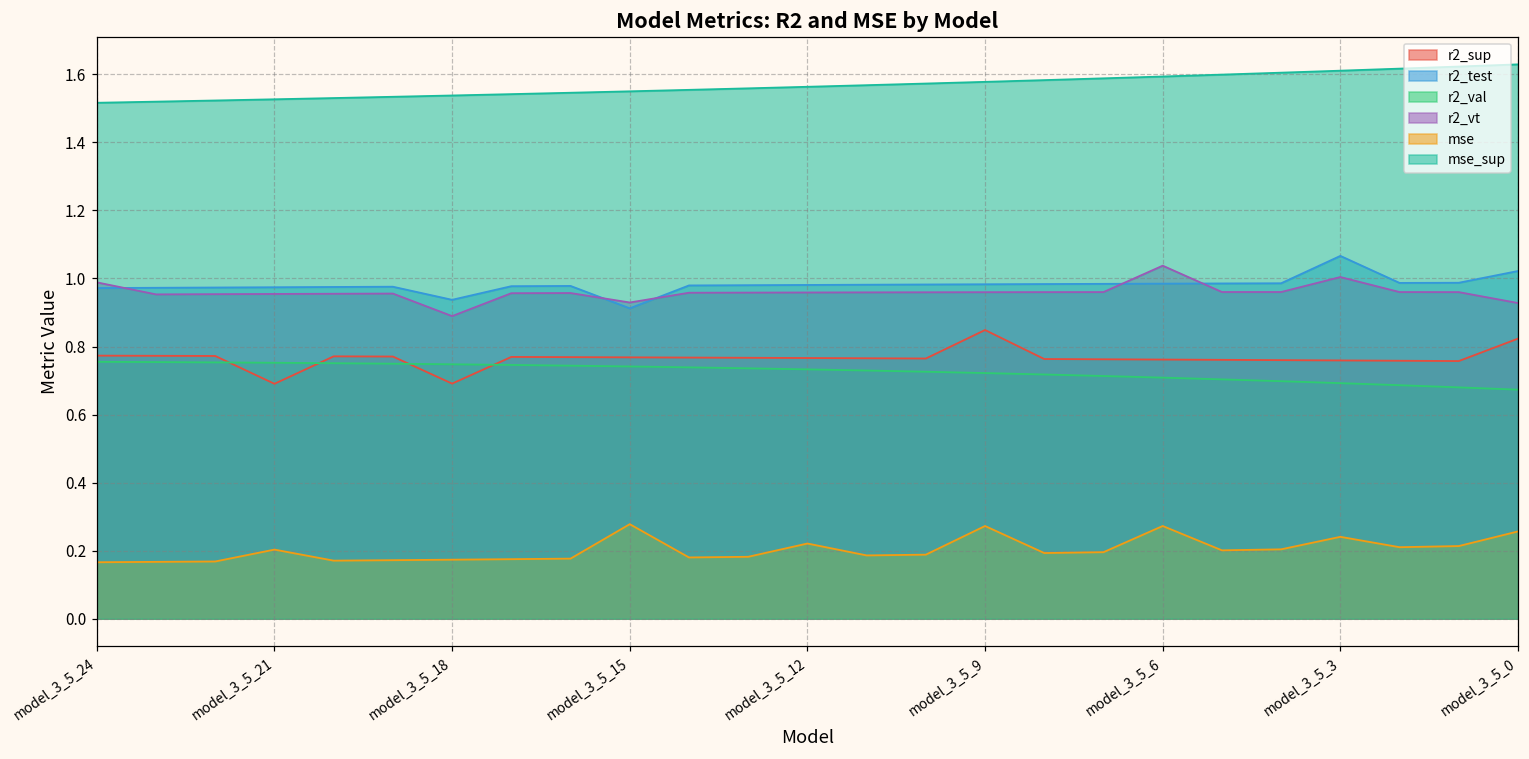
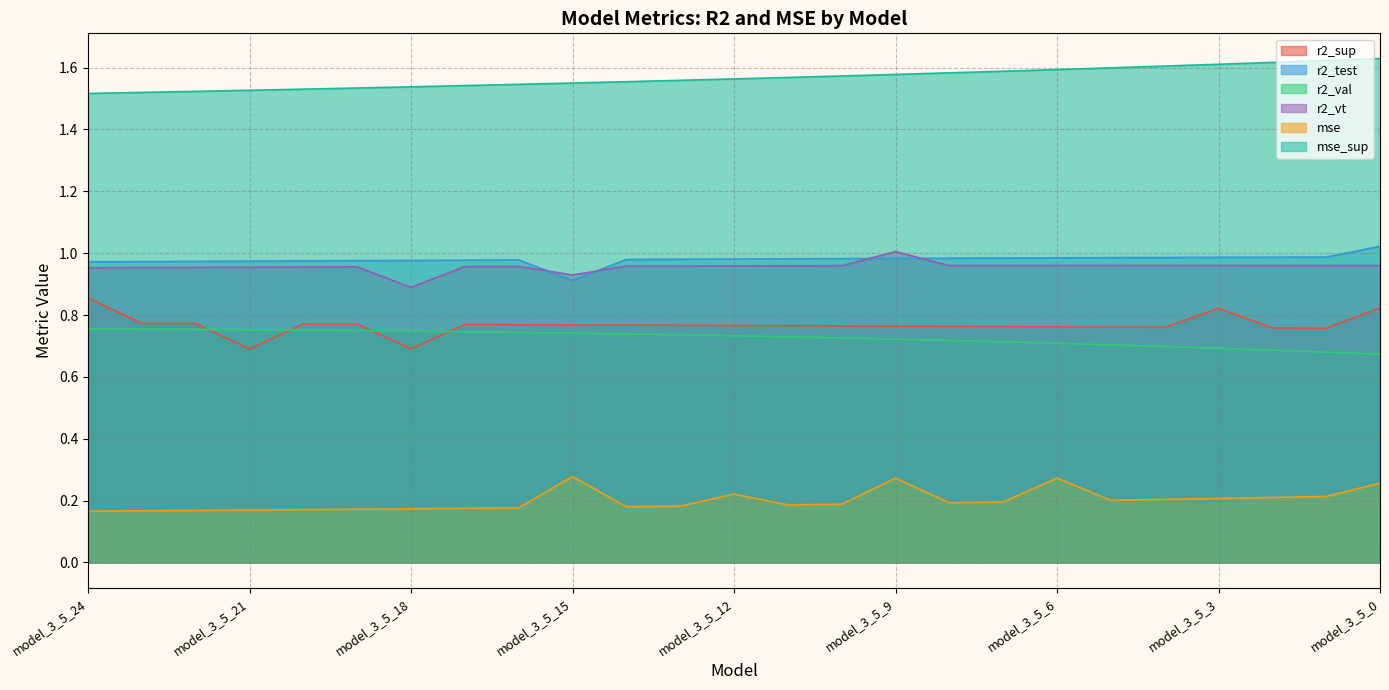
r2_sup, model_3_5_24: 0.77 -> 0.86
r2_vt, model_3_5_24: 0.99 -> 0.95
mse, model_3_5_21: 0.20 -> 0.17
r2_test, model_3_5_18: 0.94 -> 0.98
r2_sup, model_3_5_9: 0.85 -> 0.76
r2_vt, model_3_5_9: 0.96 -> 1.00
r2_vt, model_3_5_6: 1.04 -> 0.96
r2_sup, model_3_5_3: 0.76 -> 0.82
r2_test, model_3_5_3: 1.07 -> 0.99
r2_vt, model_3_5_3: 1.00 -> 0.96
mse, model_3_5_3: 0.24 -> 0.21
r2_vt, model_3_5_0: 0.93 -> 0.96
